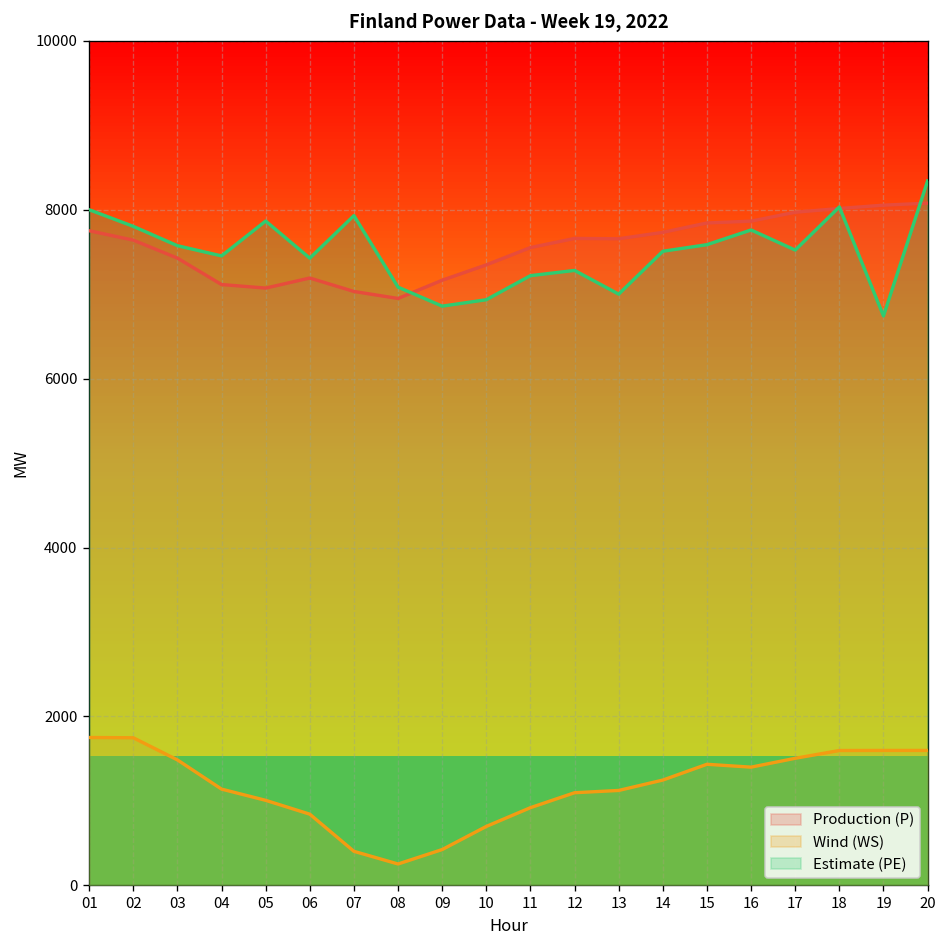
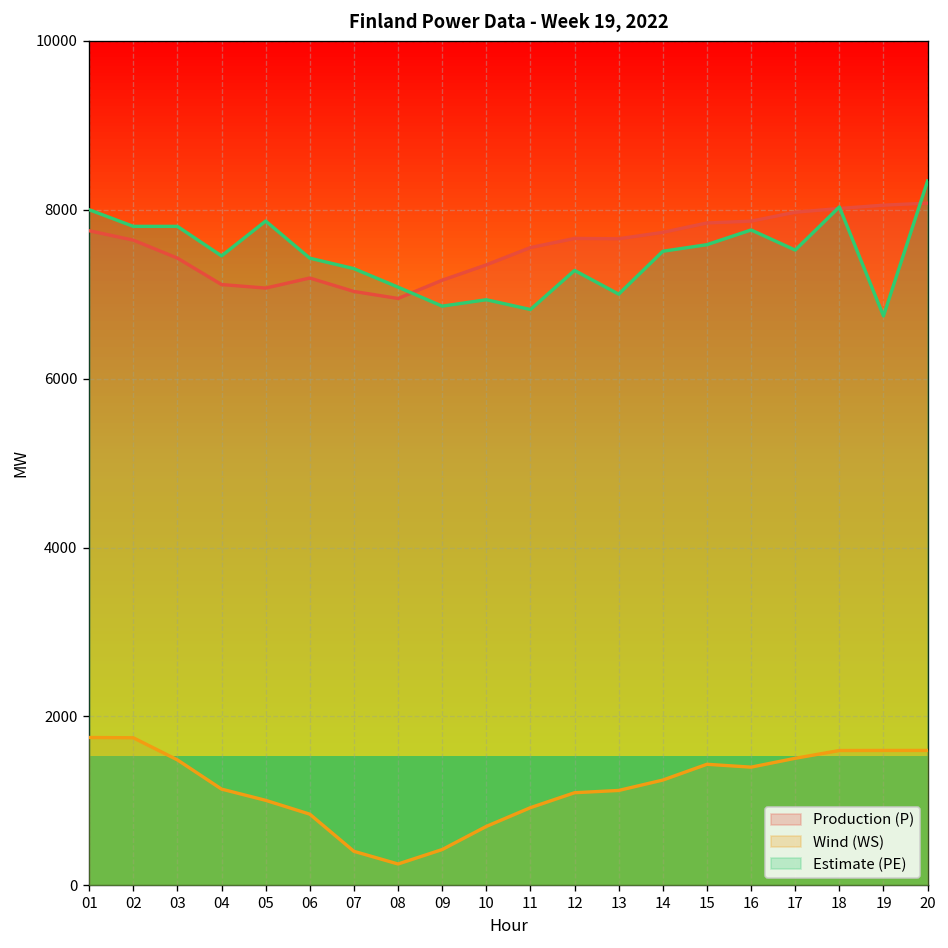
Estimate (PE), 03: 7600 -> 7800
Estimate (PE), 07: 7900 -> 7300
Estimate (PE), 11: 7200 -> 6800
